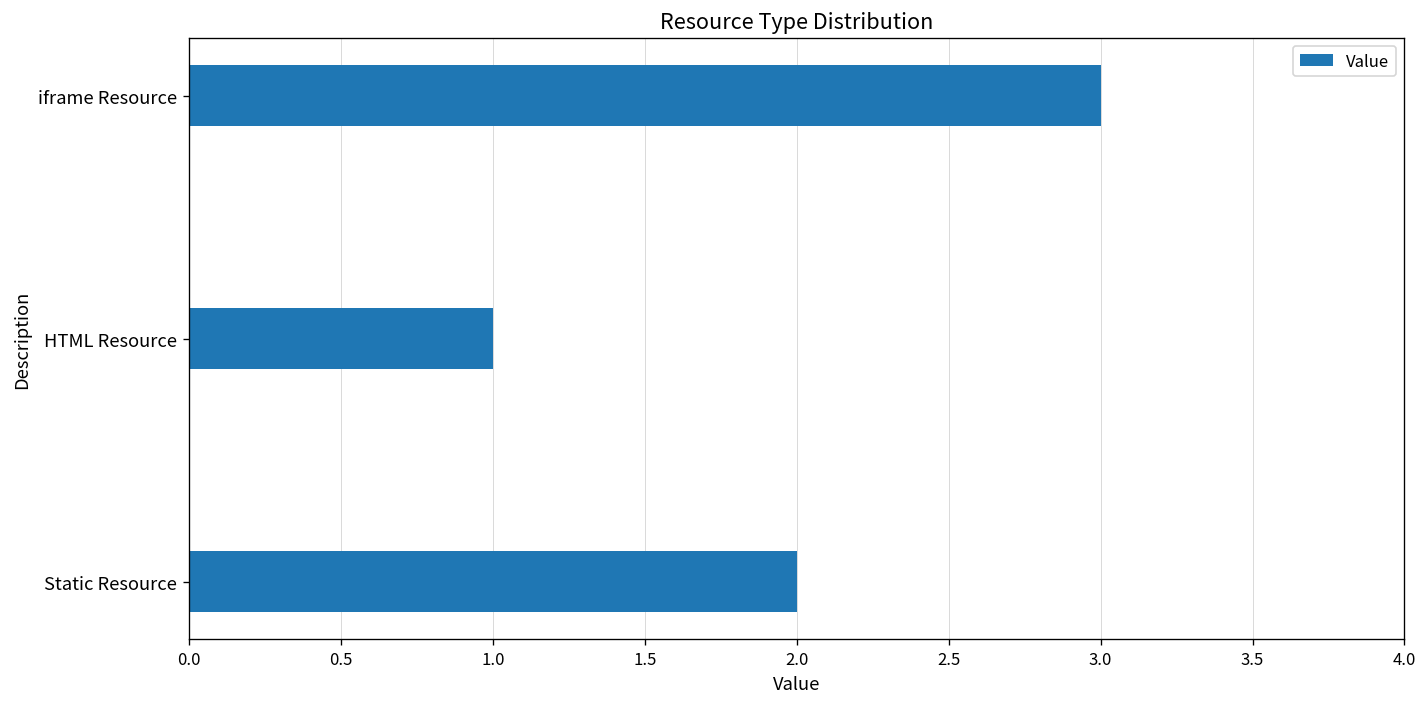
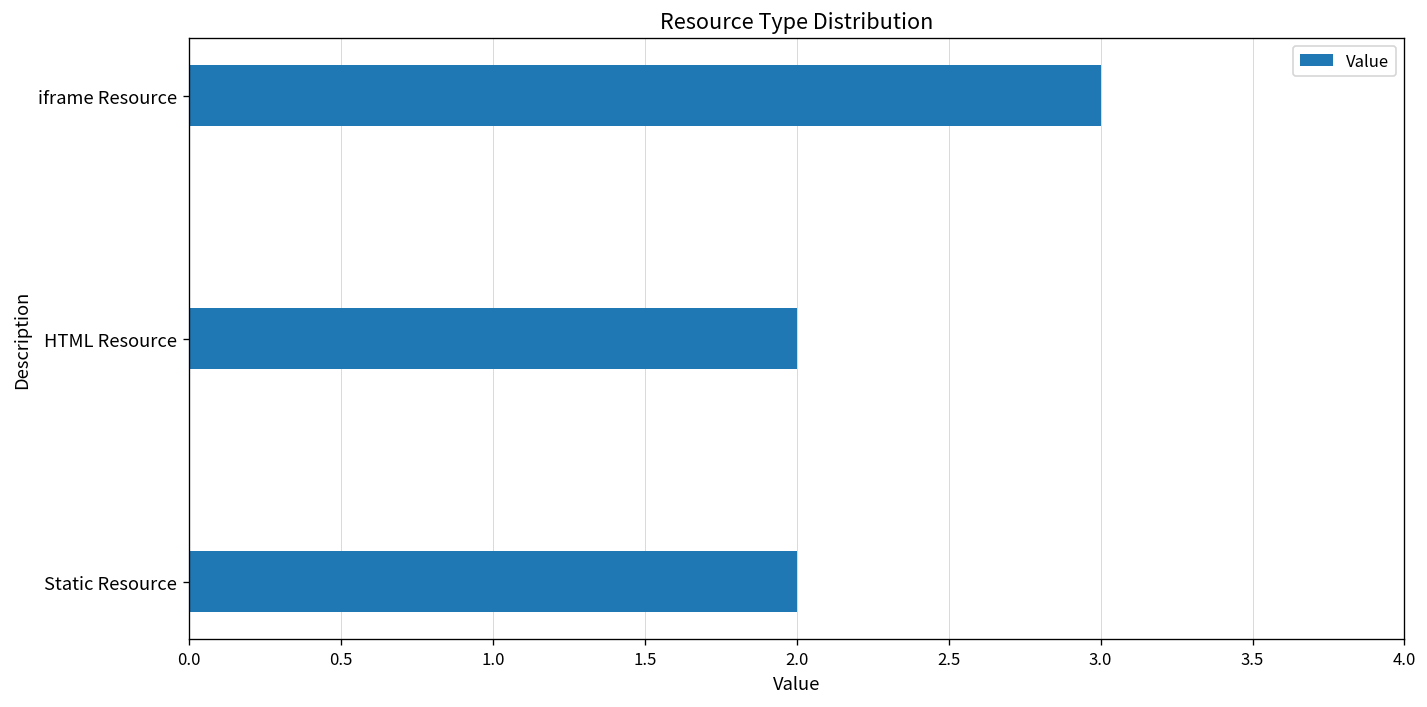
HTML Resource: 1 -> 2
